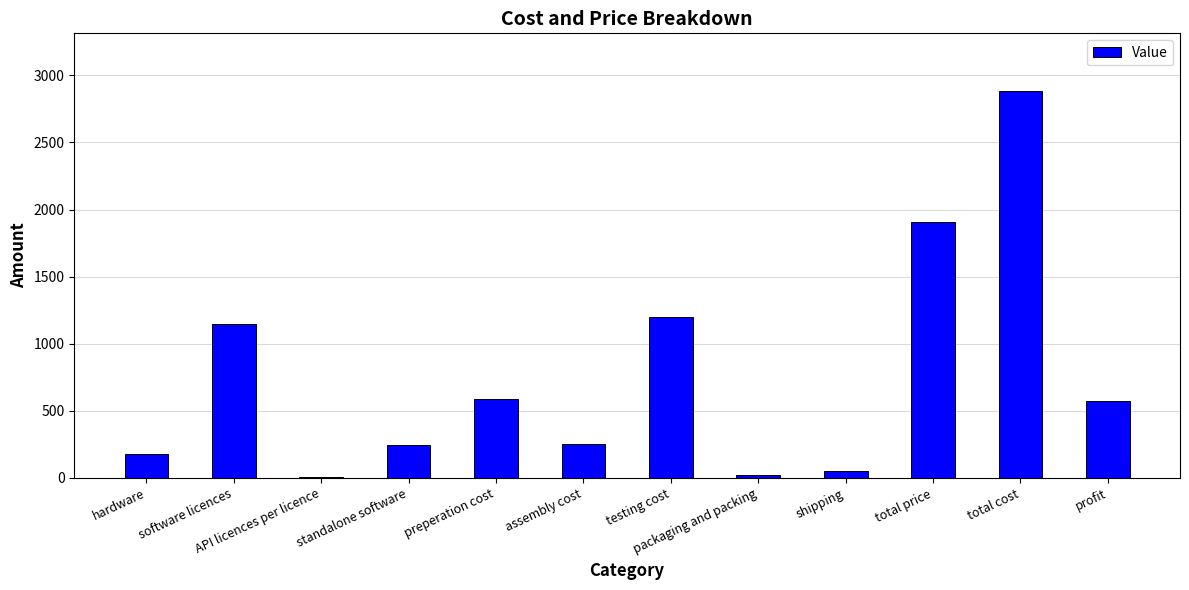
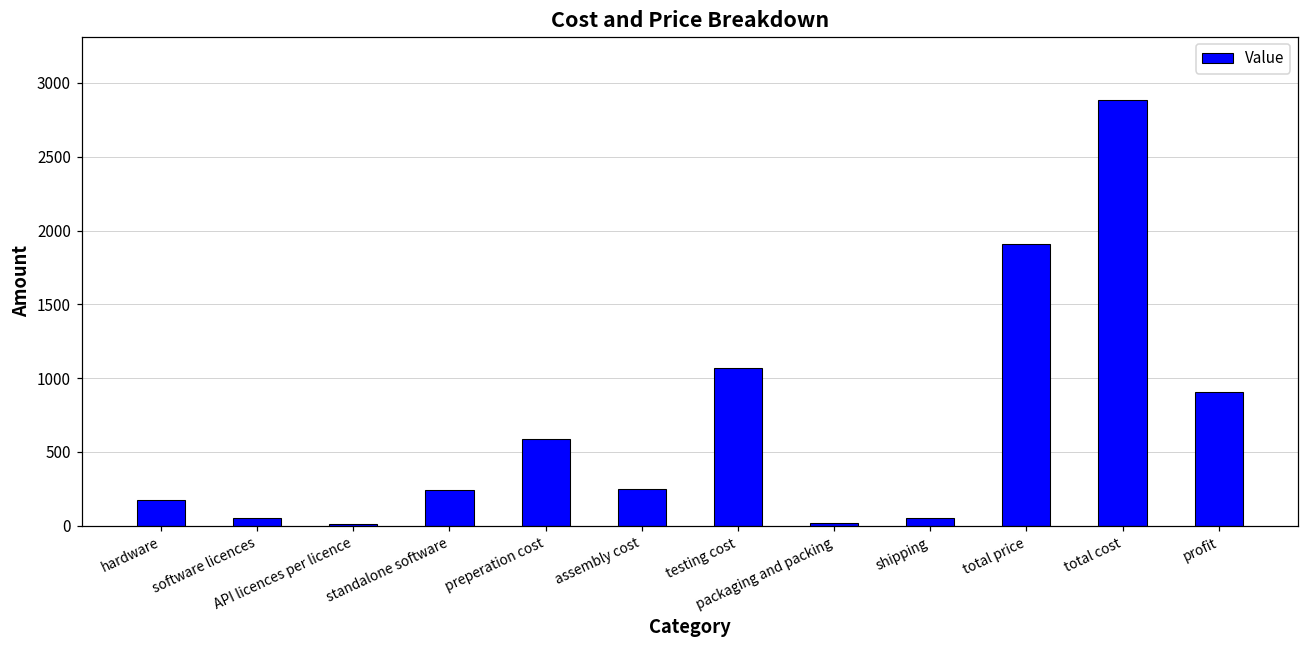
software licences: 1150 -> 50
testing cost: 1200 -> 1070
profit: 580 -> 910
